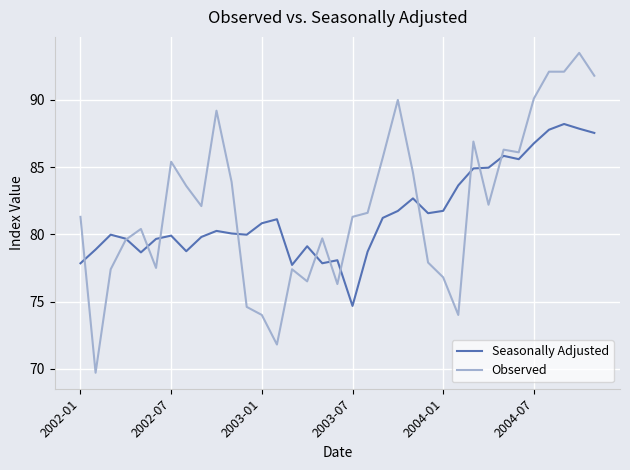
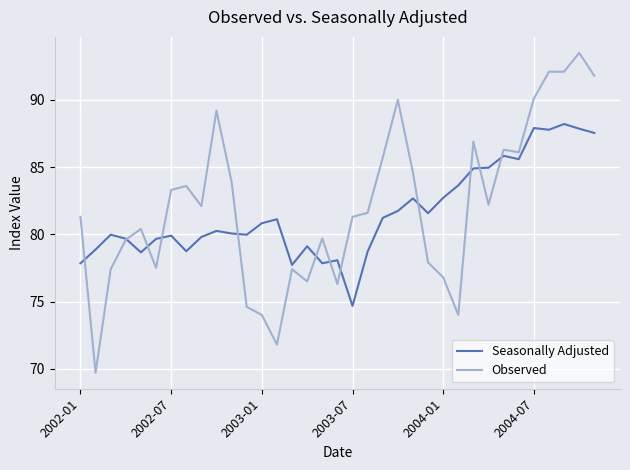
Observed, 2002-07: 85.4 -> 83.3
Seasonally Adjusted, 2004-01: 81.7 -> 82.7
Seasonally Adjusted, 2004-07: 86.8 -> 87.9
